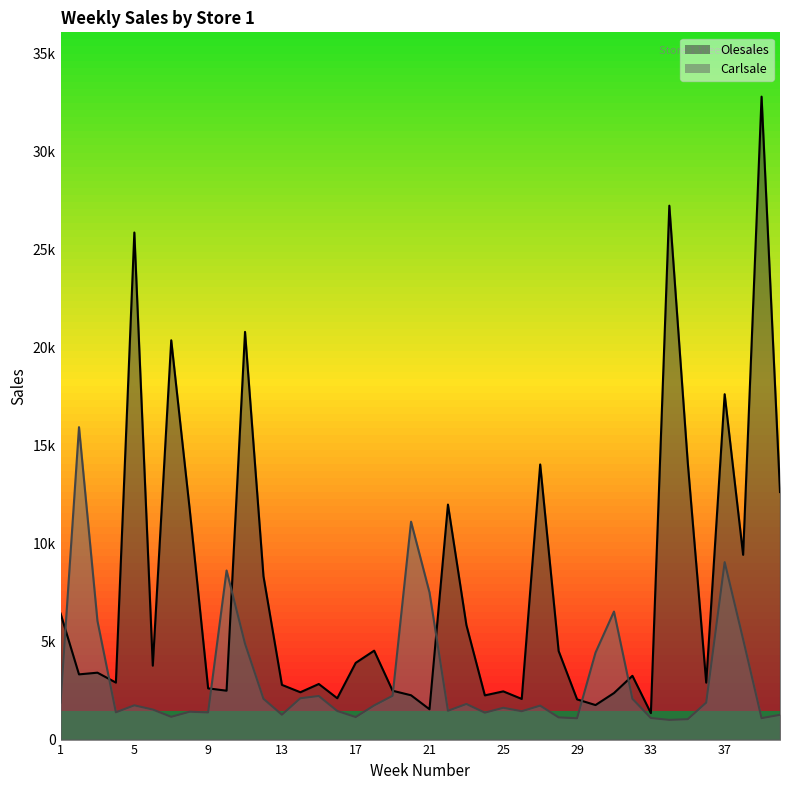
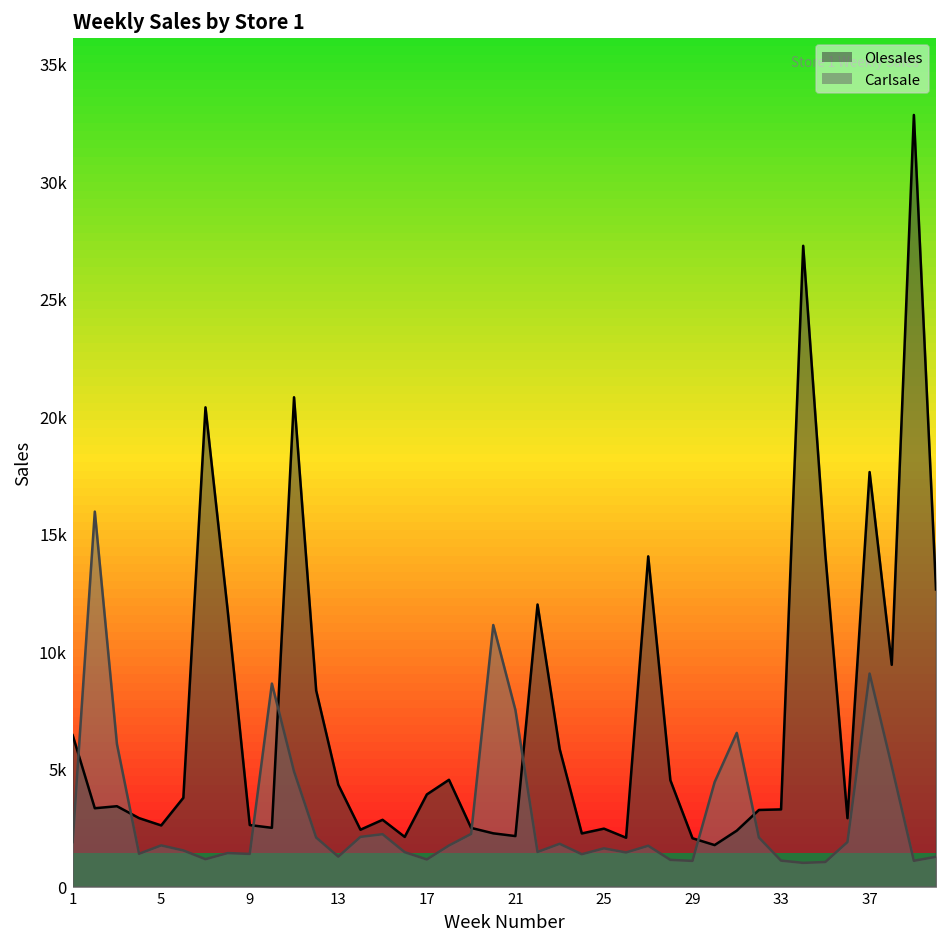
Olesales, 5: 25900 -> 2600
Olesales, 13: 2800 -> 4300
Olesales, 21: 1500 -> 2100
Olesales, 33: 1400 -> 3300
